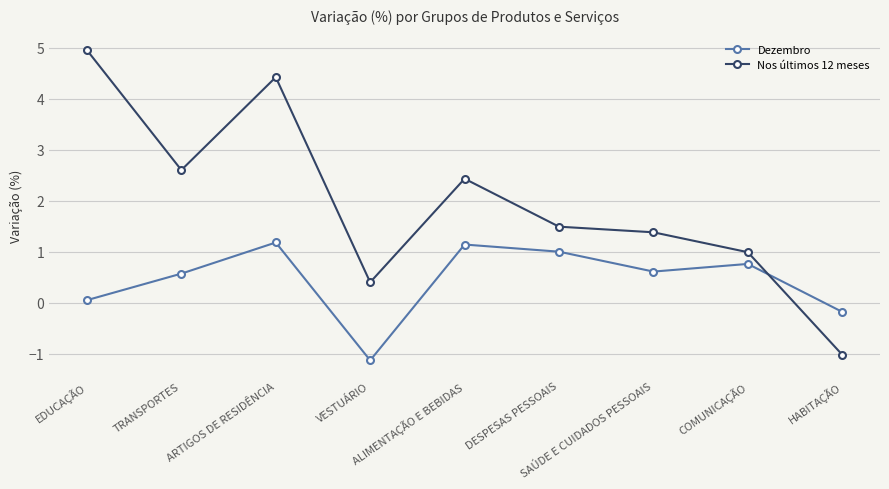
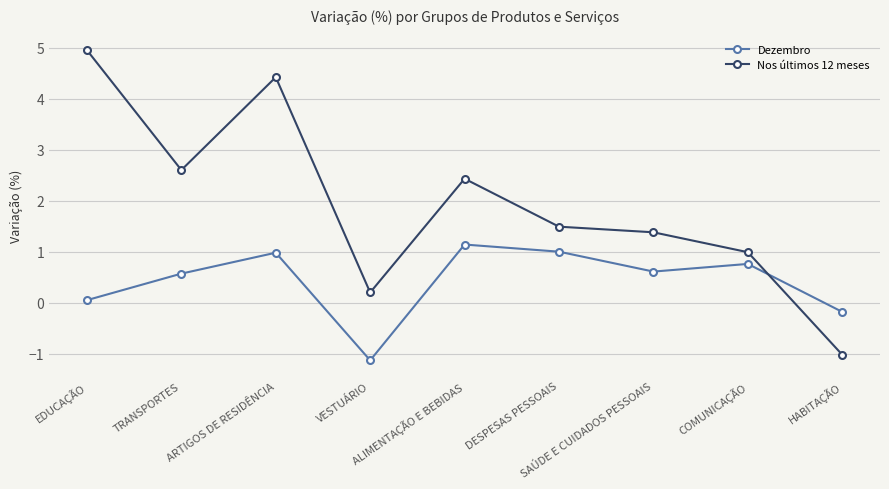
Dezembro, ARTIGOS DE RESIDÊNCIA: 1.2 -> 1.0
Nos últimos 12 meses, VESTUÁRIO: 0.4 -> 0.2
